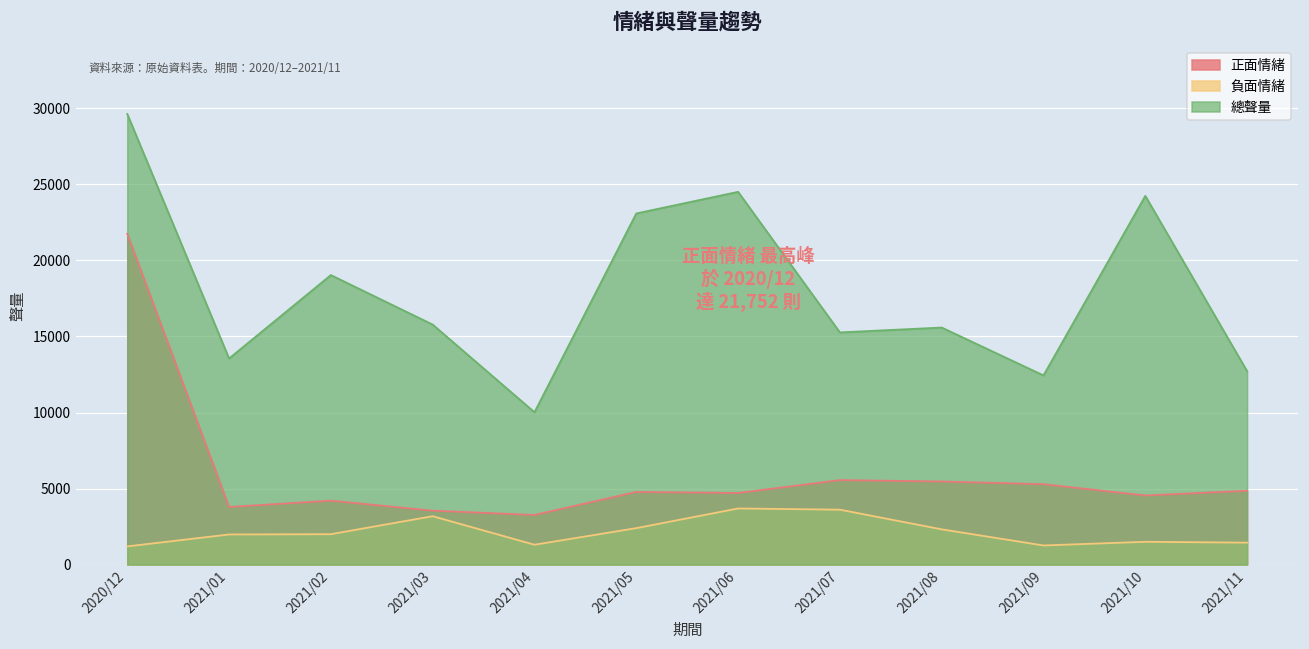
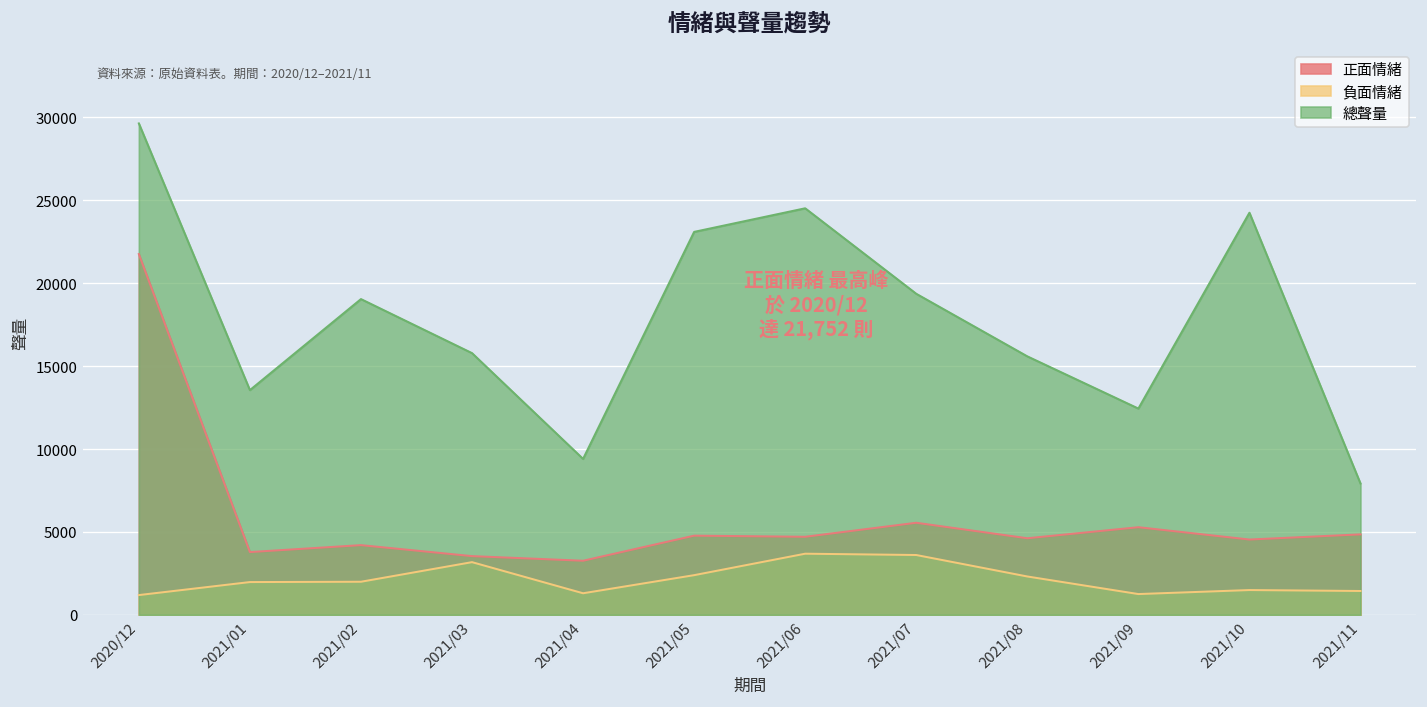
總聲量, 2021/04: 10000 -> 9400
總聲量, 2021/07: 15300 -> 19400
正面情緒, 2021/08: 5500 -> 4600
總聲量, 2021/11: 12700 -> 7900
